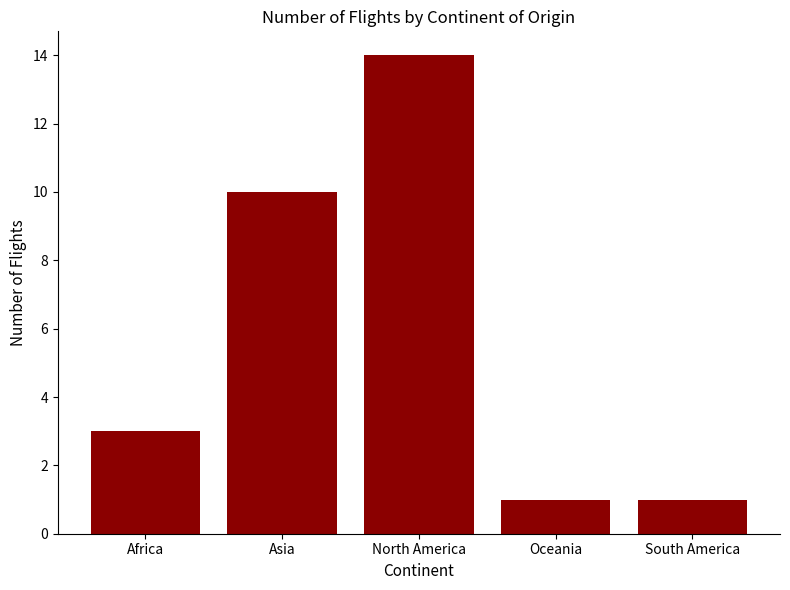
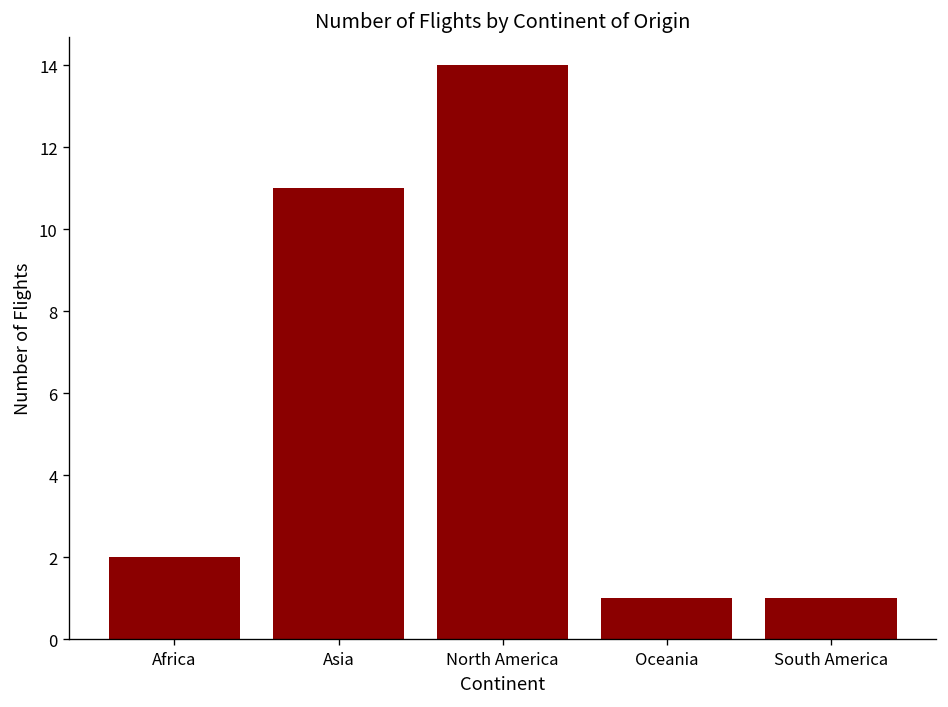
Africa: 3 -> 2
Asia: 10 -> 11
